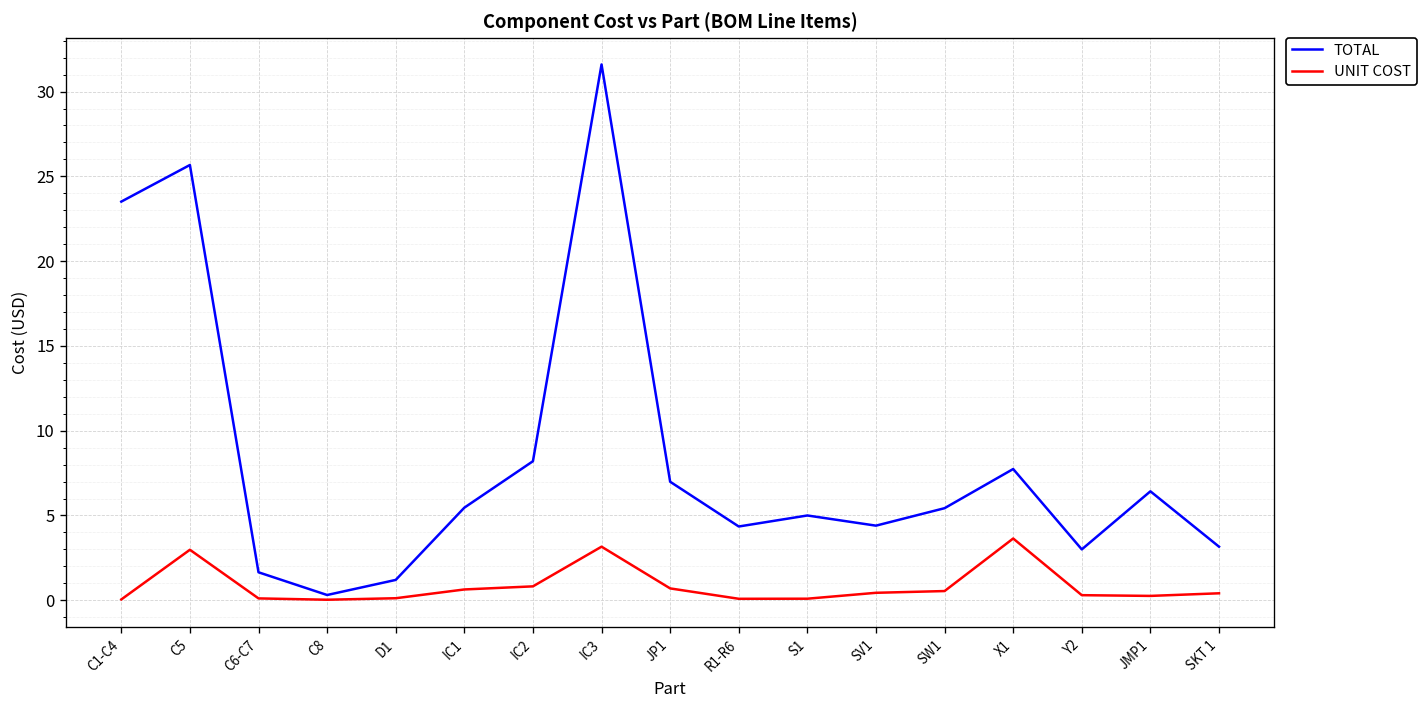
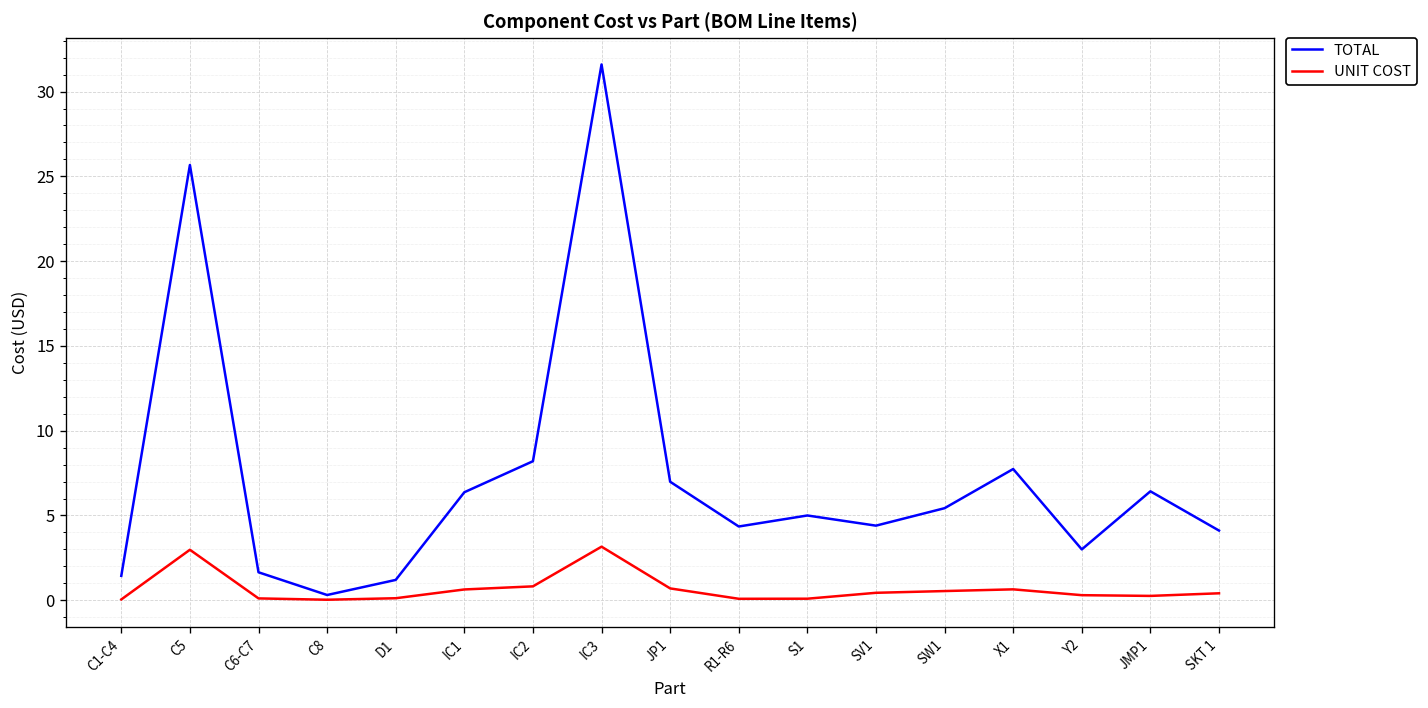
TOTAL, C1-C4: 23.5 -> 1.4
TOTAL, IC1: 5.5 -> 6.4
UNIT COST, X1: 3.6 -> 0.6
TOTAL, SKT 1: 3.2 -> 4.1
